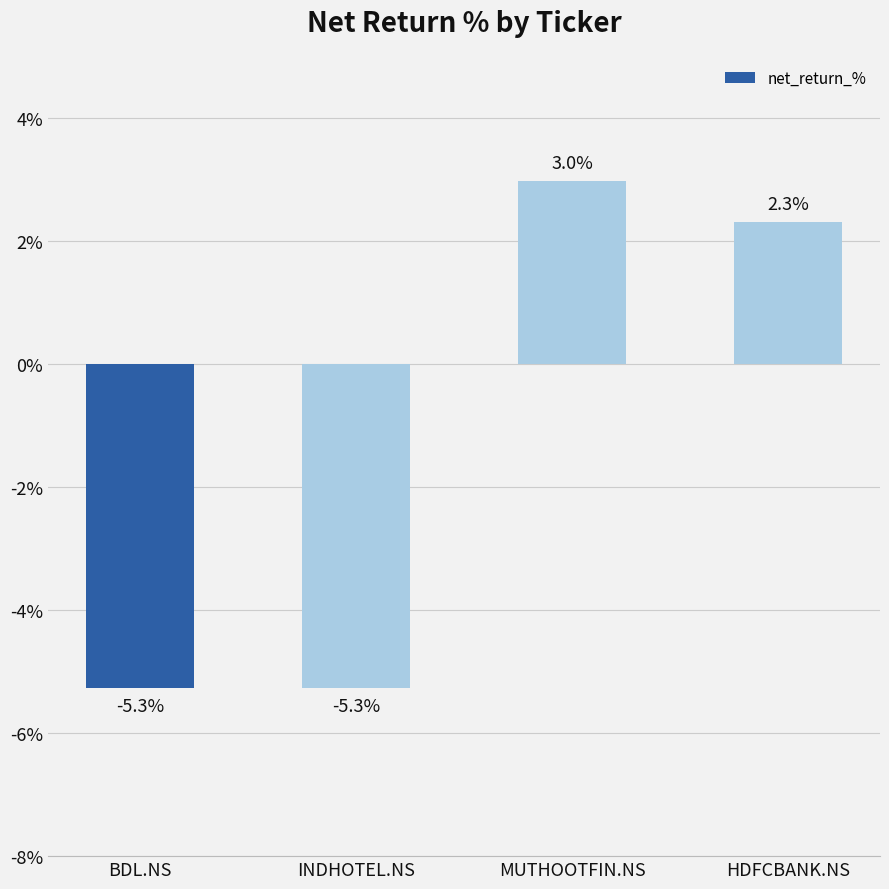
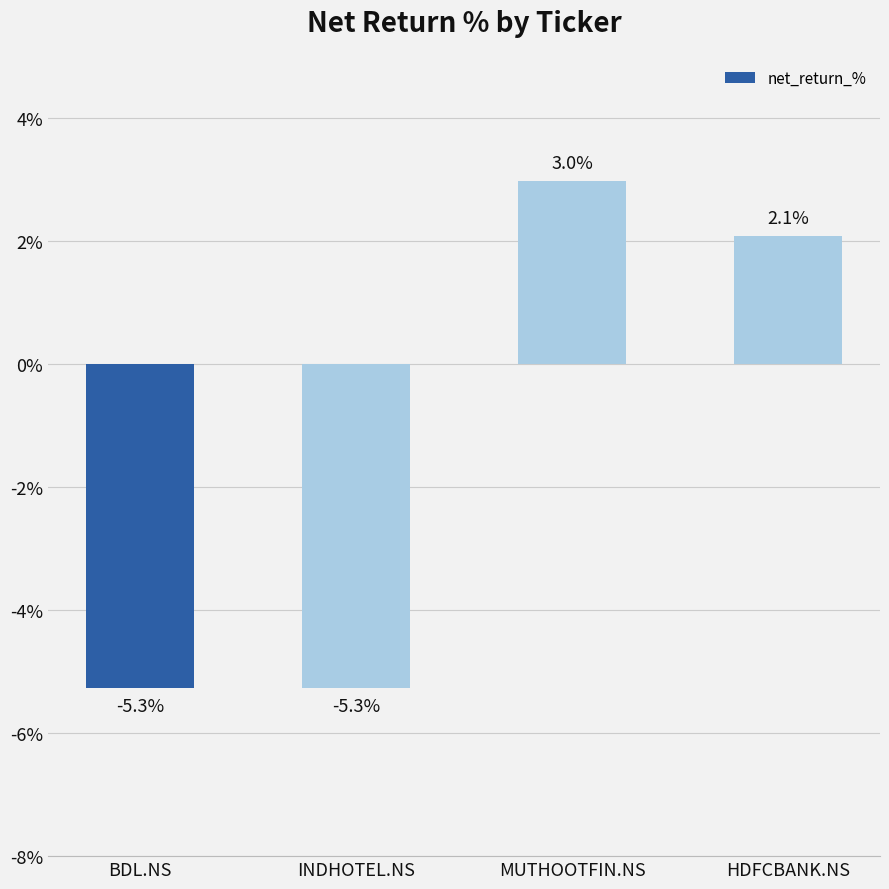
HDFCBANK.NS: 2.3% -> 2.1%
